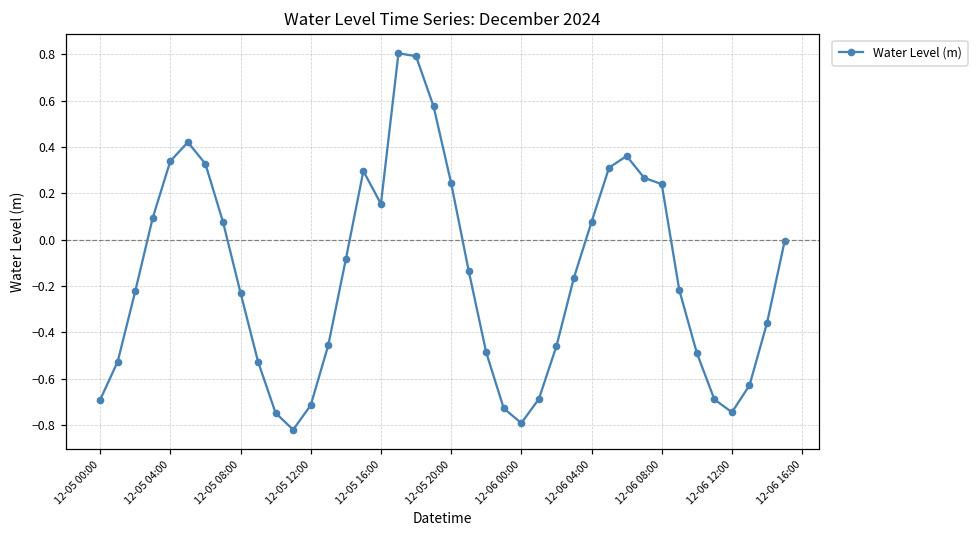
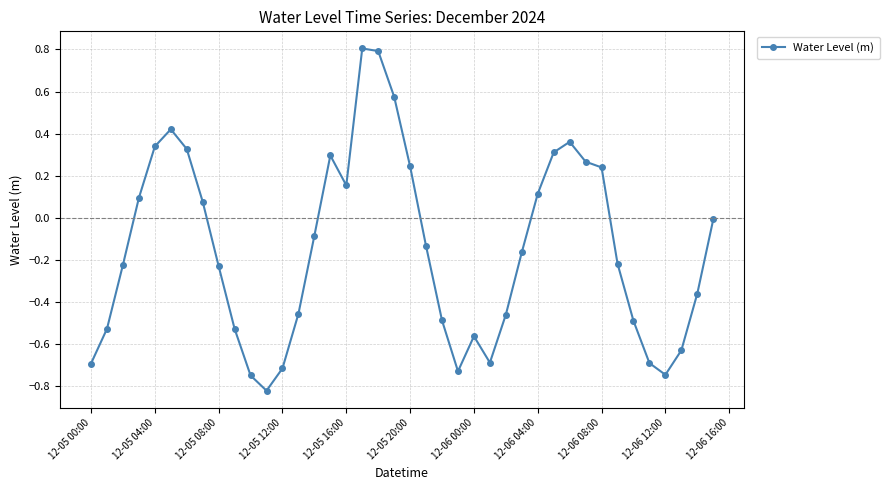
12-06 00:00: -0.79 -> -0.56
12-06 04:00: 0.08 -> 0.11
